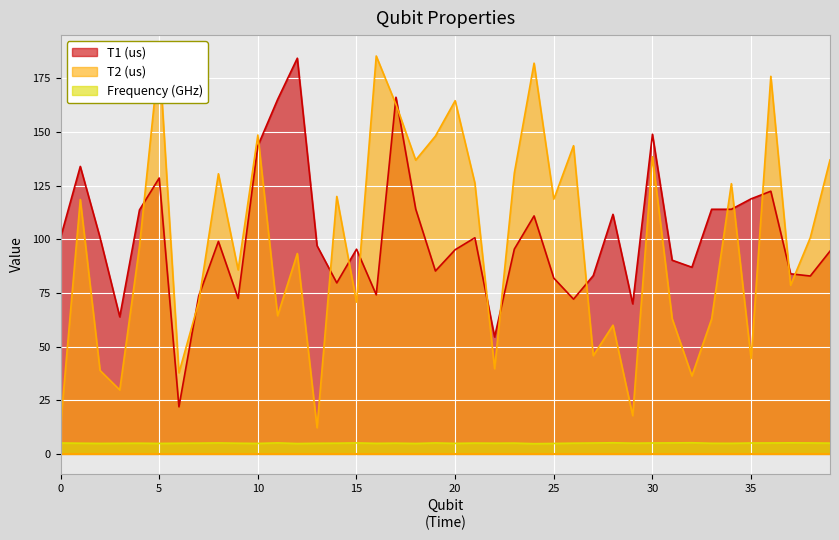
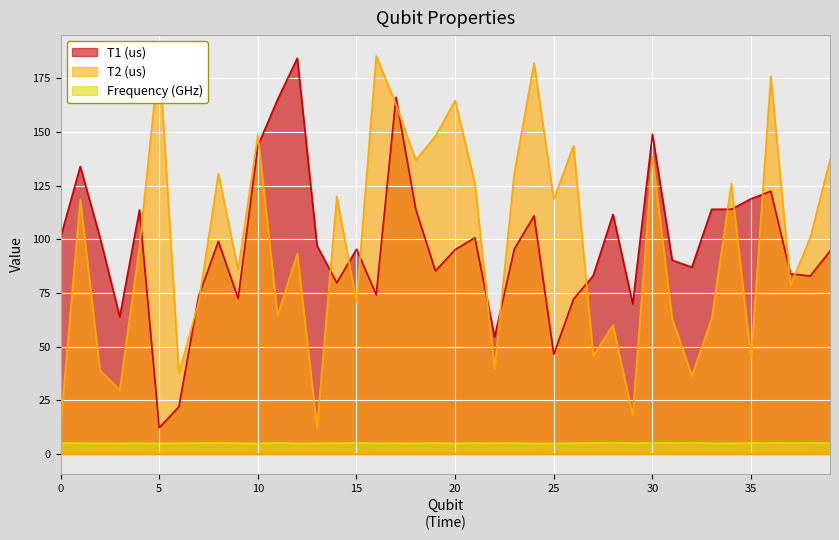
T1 (us), 5: 129 -> 12
T1 (us), 25: 82 -> 46
